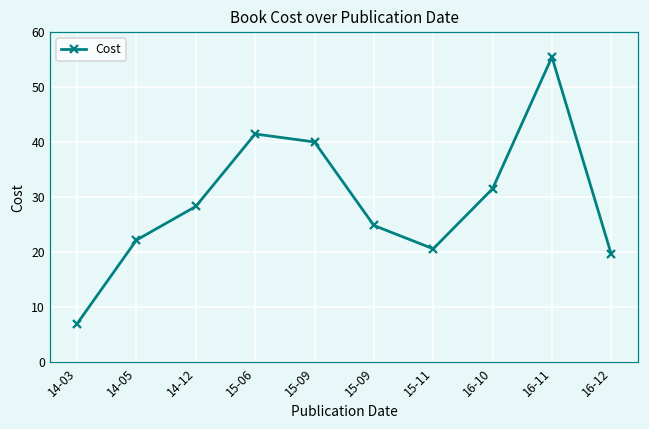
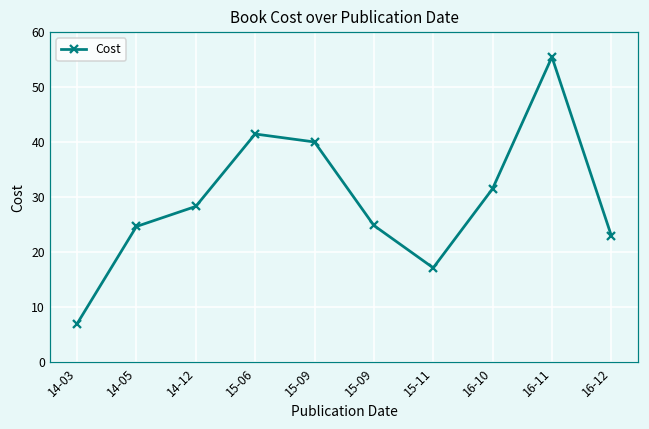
14-05: 22 -> 25
15-11: 21 -> 17
16-12: 20 -> 23
